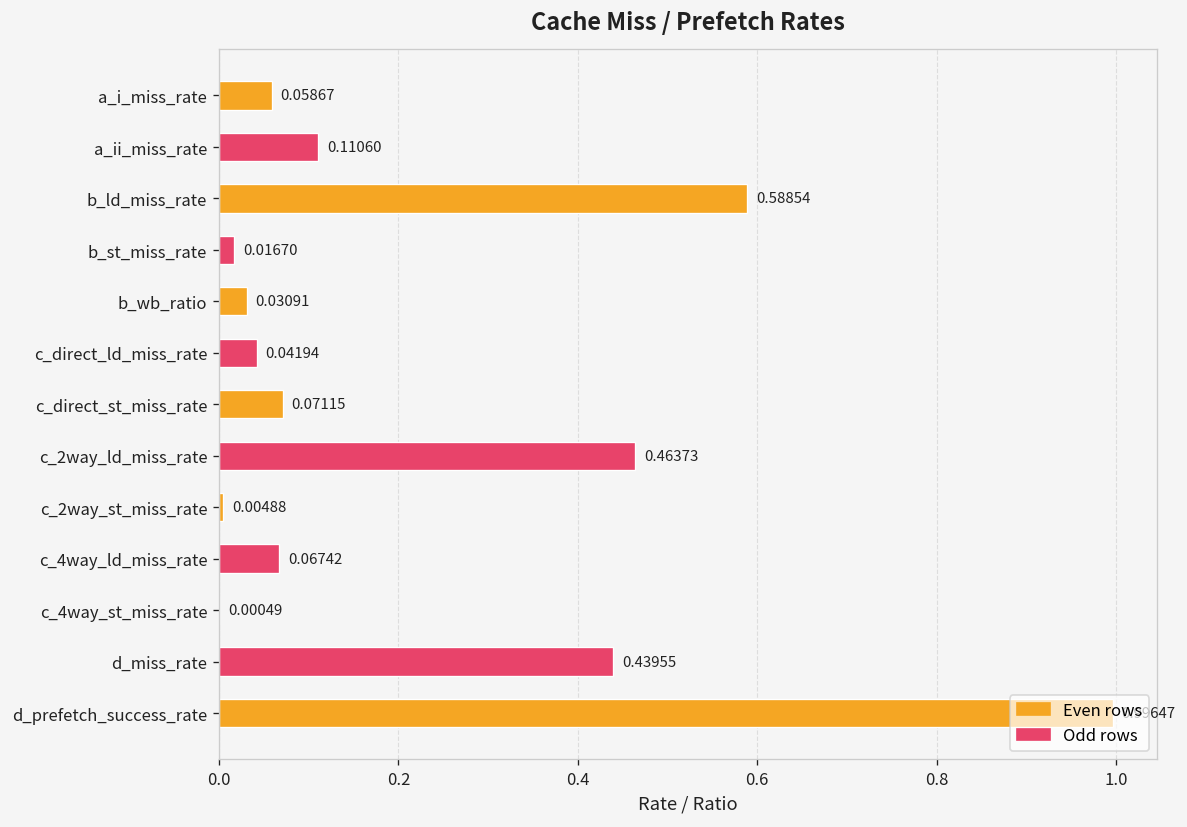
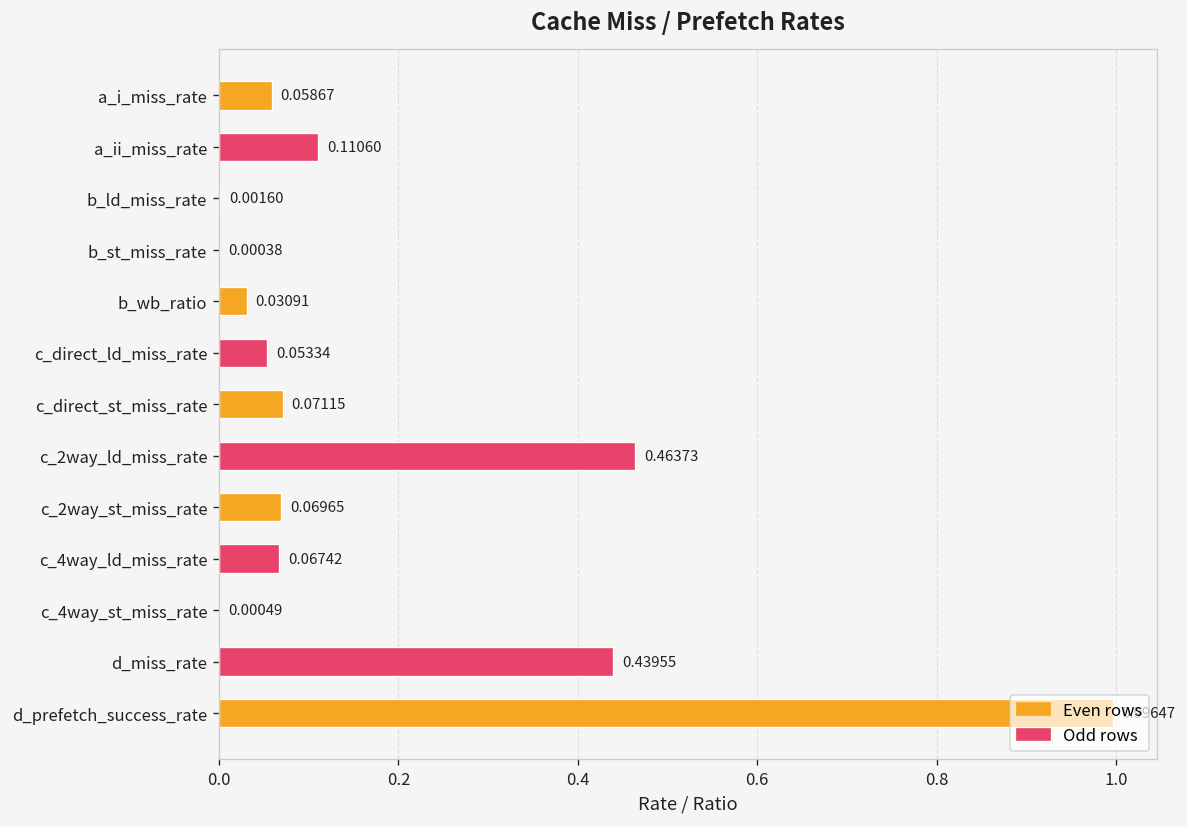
b_ld_miss_rate: 0.58854 -> 0.00160
b_st_miss_rate: 0.01670 -> 0.00038
c_direct_ld_miss_rate: 0.04194 -> 0.05334
c_2way_st_miss_rate: 0.00488 -> 0.06965
